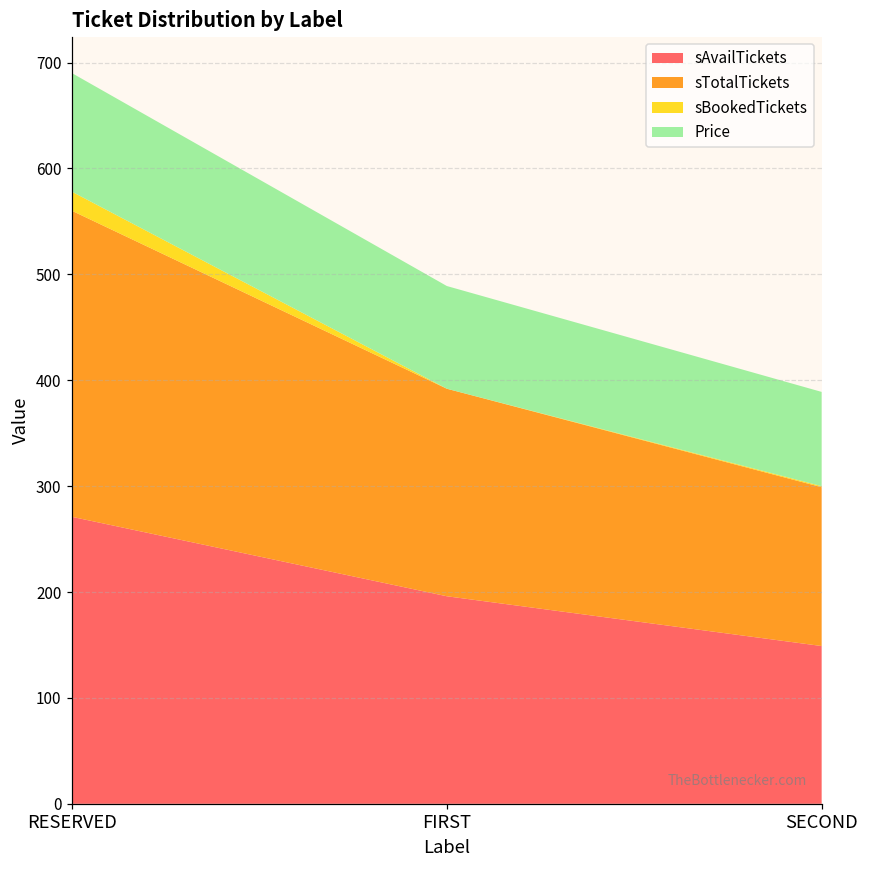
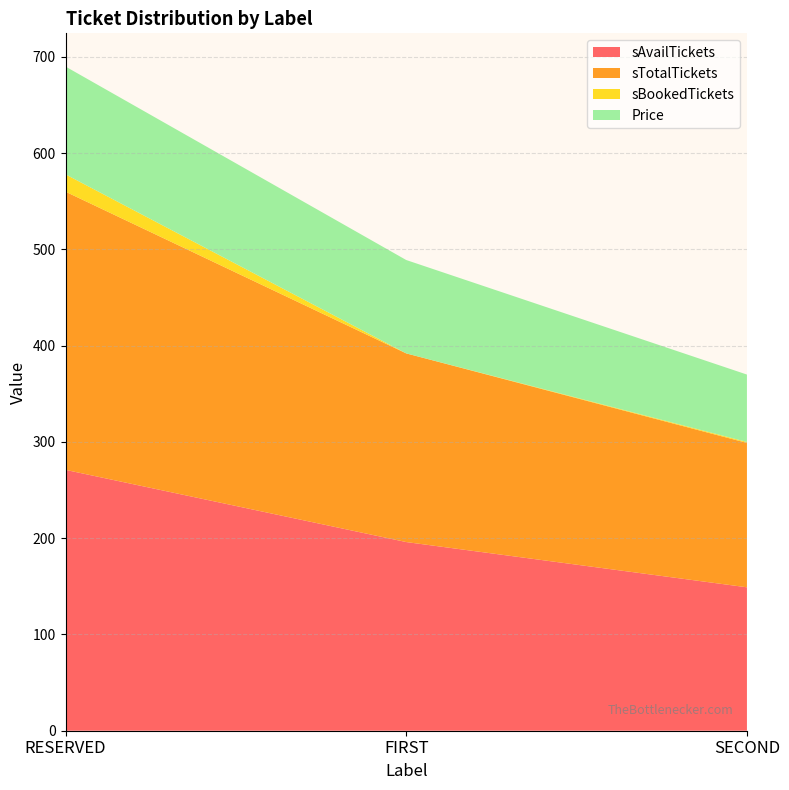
Price, SECOND: 90 -> 70
